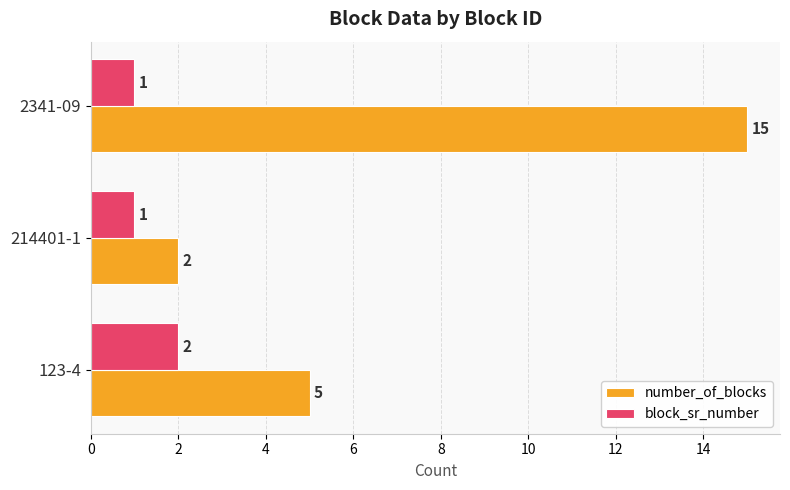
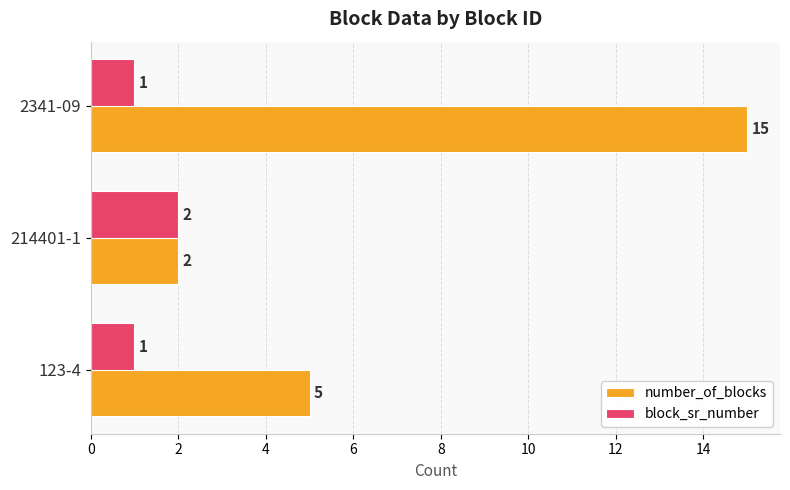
block_sr_number, 214401-1: 1 -> 2
block_sr_number, 123-4: 2 -> 1
